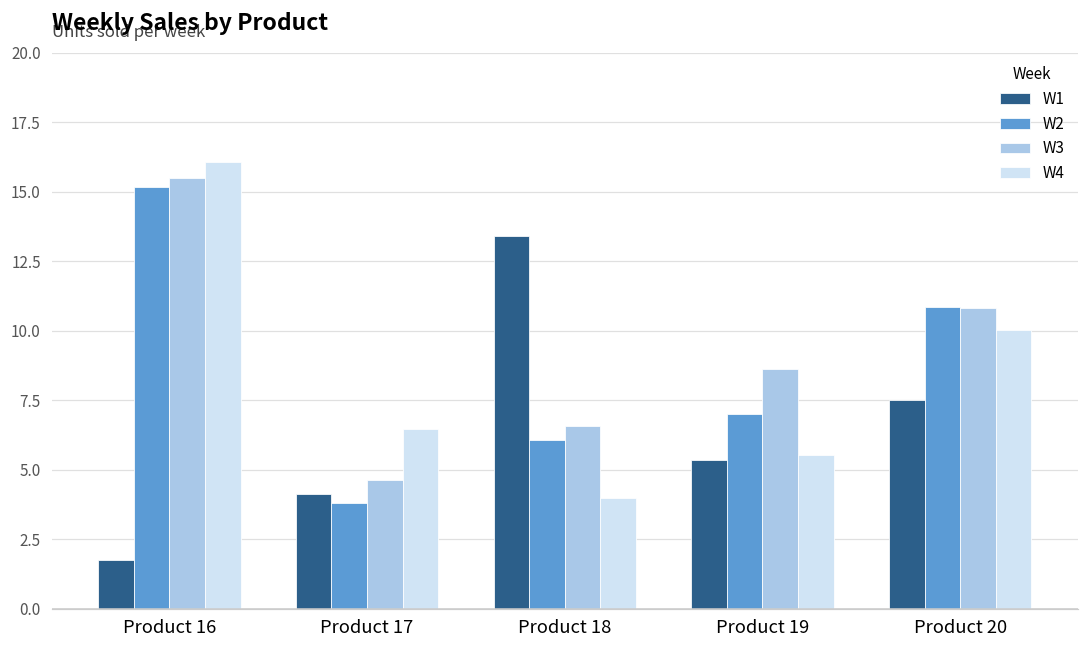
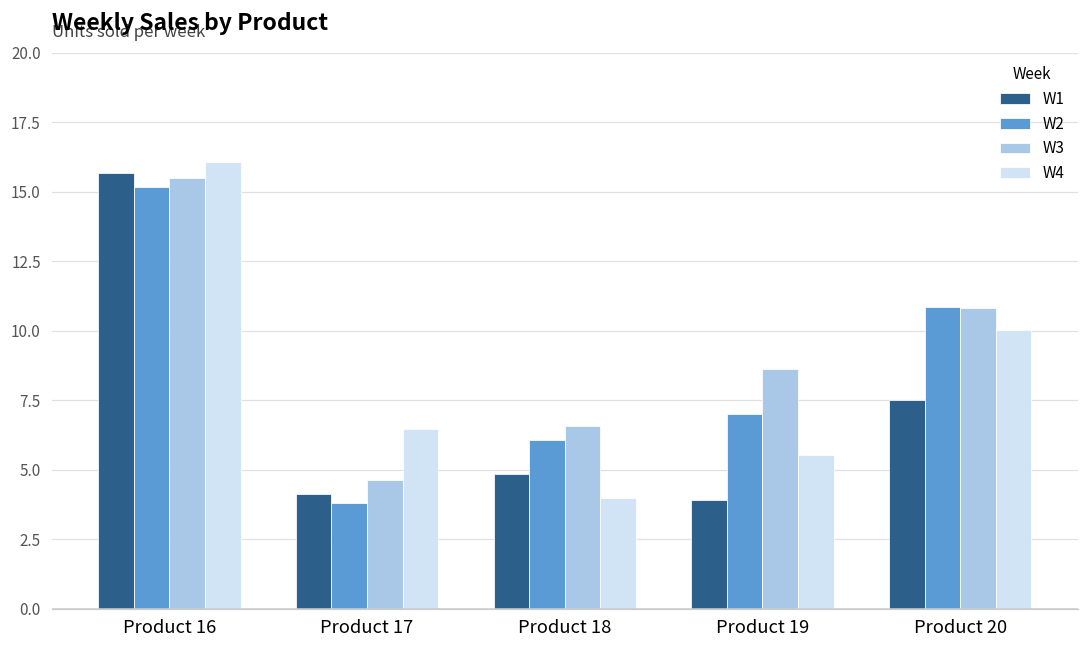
W1, Product 16: 1.8 -> 15.7
W1, Product 18: 13.4 -> 4.8
W1, Product 19: 5.3 -> 3.9
